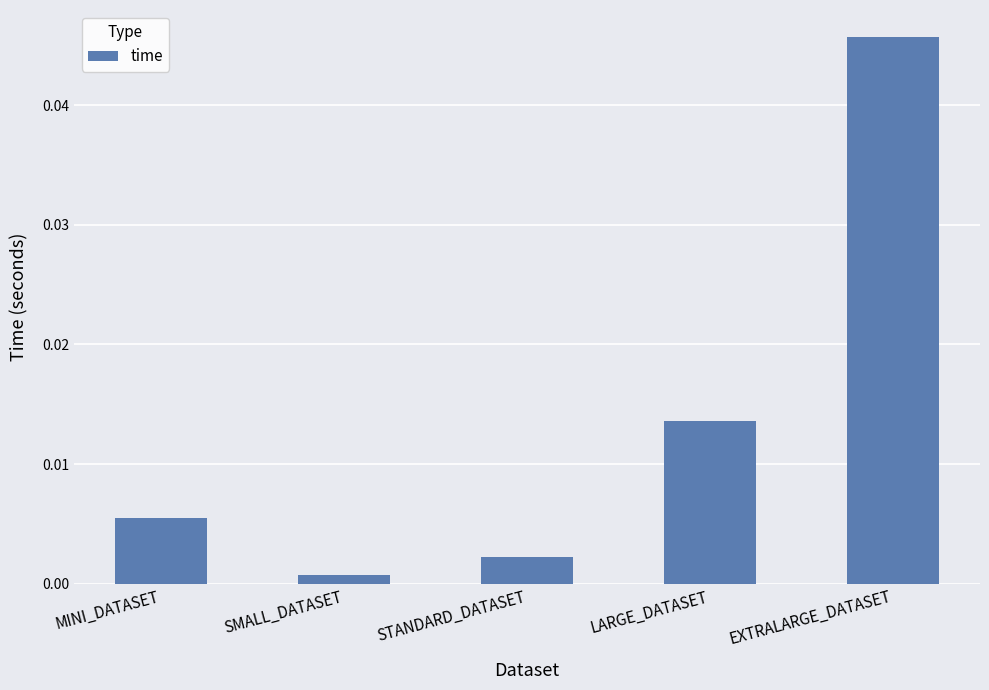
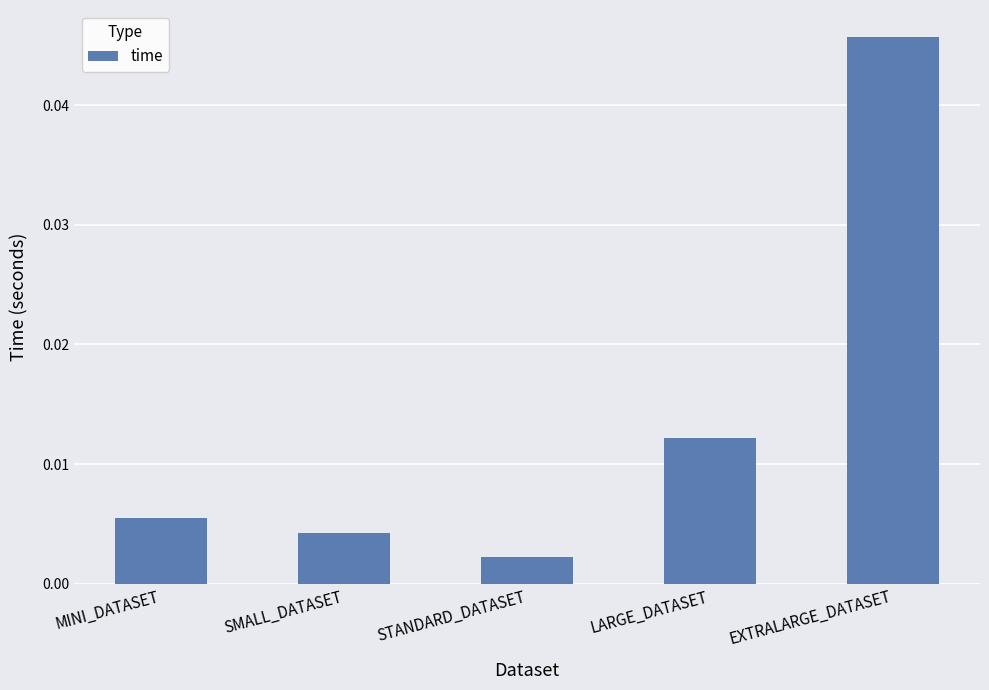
SMALL_DATASET: 0.0008 -> 0.0043
LARGE_DATASET: 0.0136 -> 0.0122
